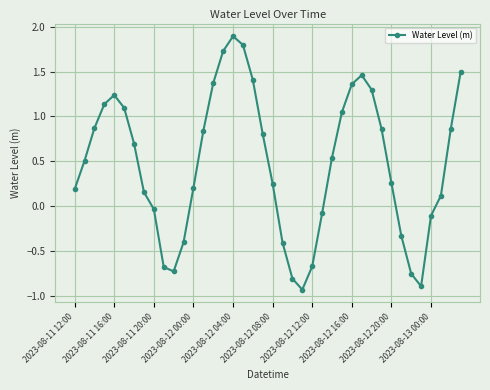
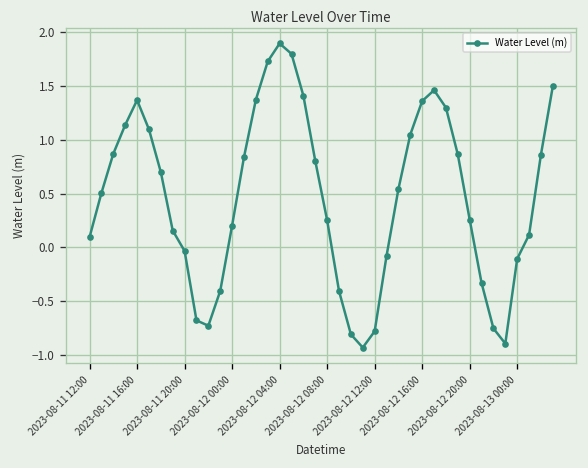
2023-08-11 12:00: 0.2 -> 0.1
2023-08-11 16:00: 1.2 -> 1.4
2023-08-12 12:00: -0.7 -> -0.8
